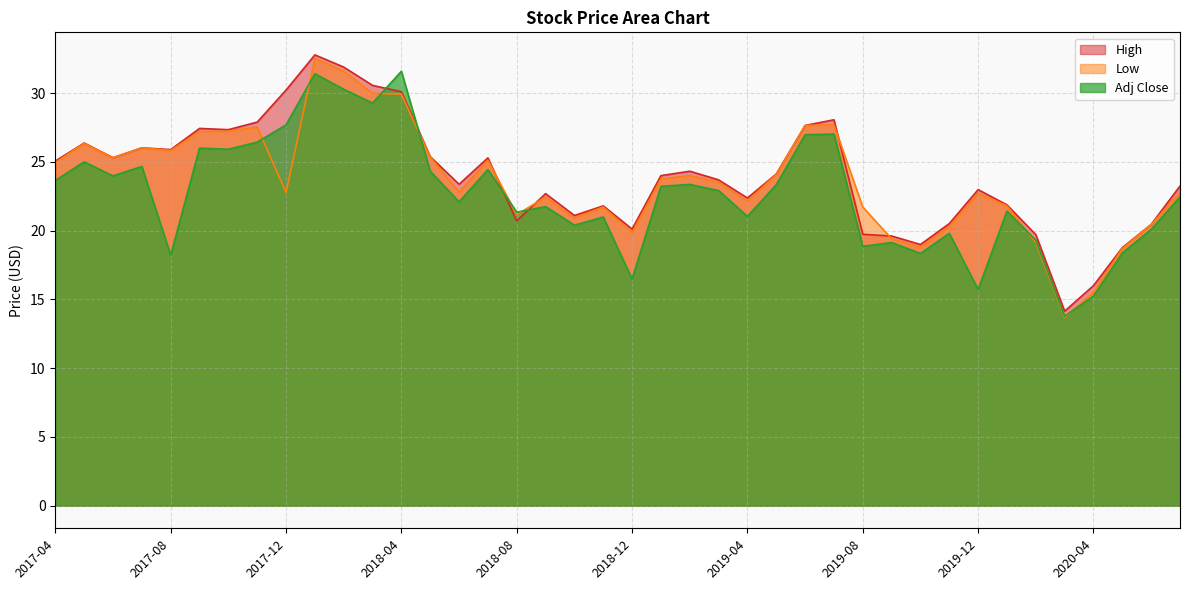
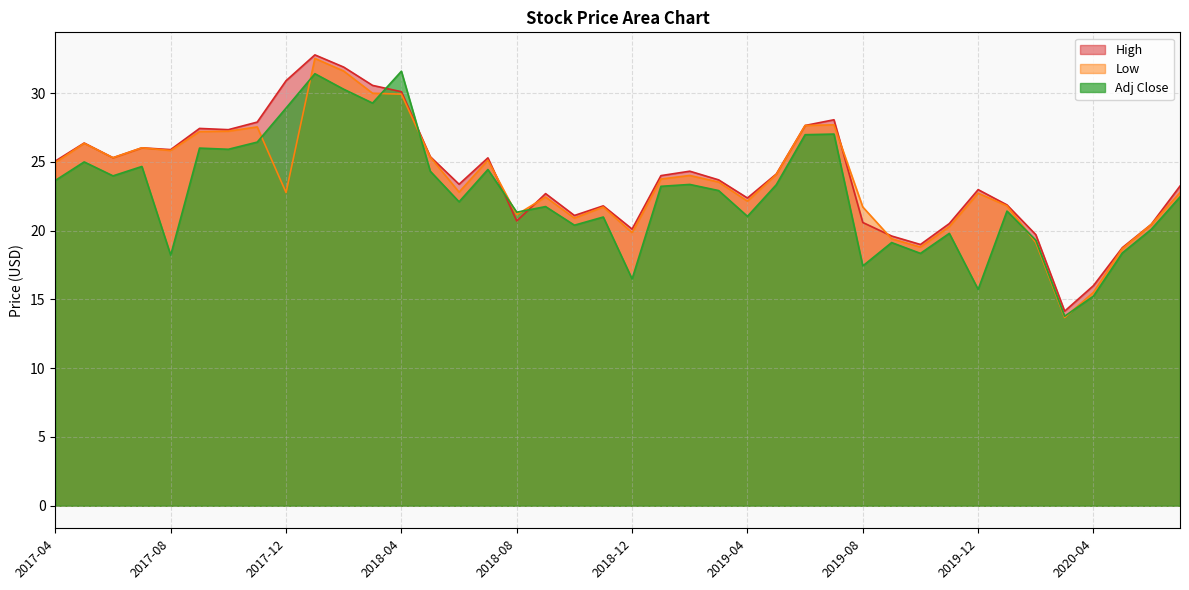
High, 2017-12: 30.2 -> 30.9
Adj Close, 2017-12: 27.7 -> 28.9
High, 2019-08: 19.7 -> 20.6
Adj Close, 2019-08: 18.9 -> 17.4
